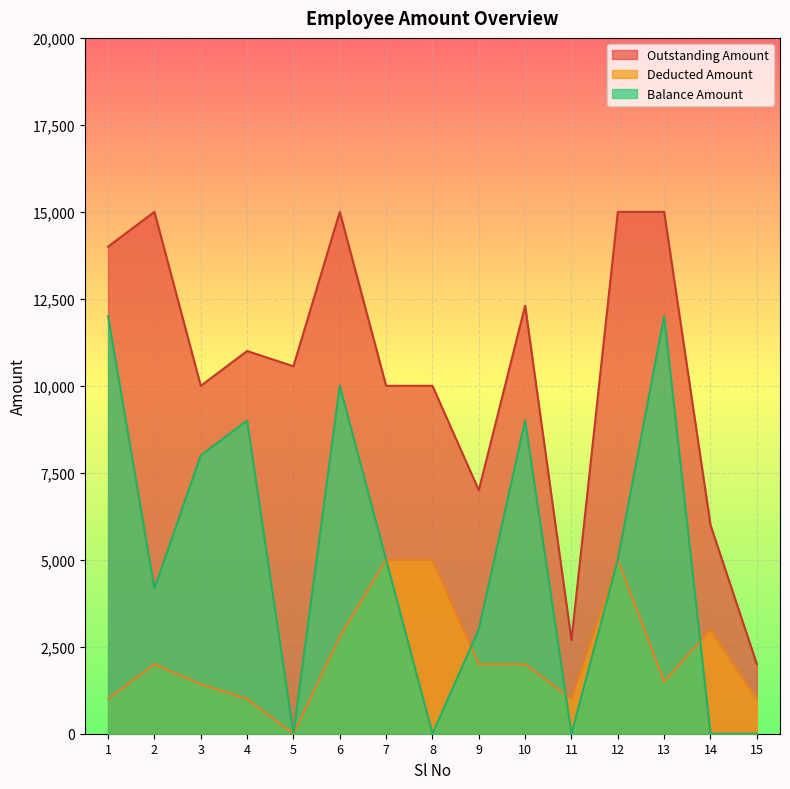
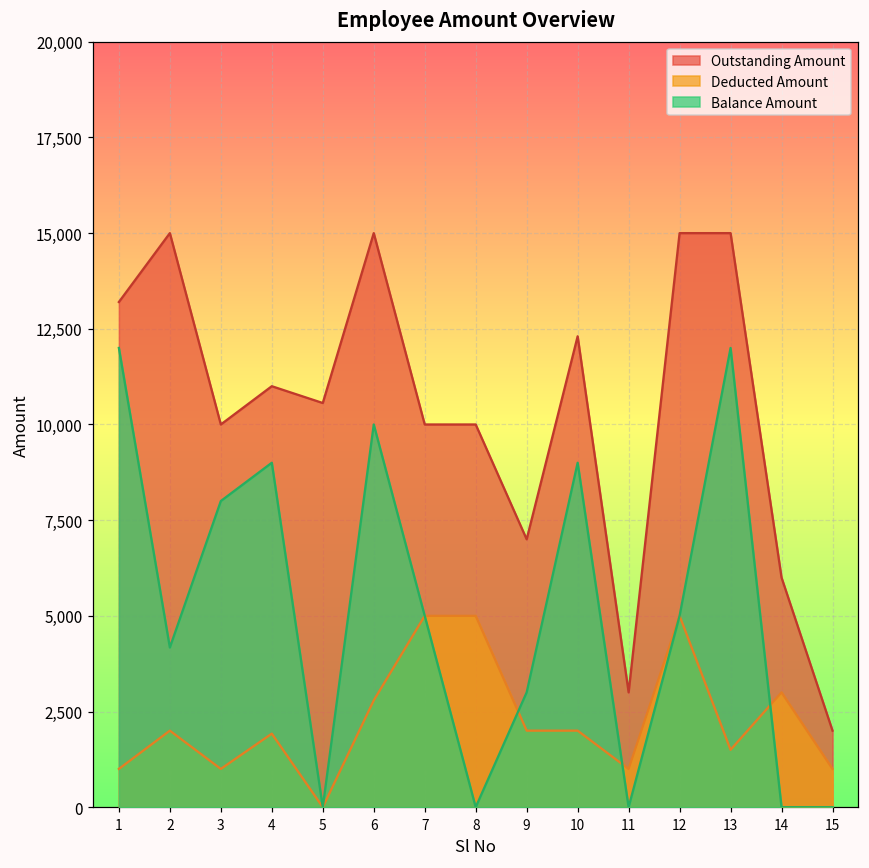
Outstanding Amount, 1: 14,000 -> 13,200
Deducted Amount, 3: 1,400 -> 1,000
Deducted Amount, 4: 1,000 -> 1,900
Outstanding Amount, 11: 2,700 -> 3,000
